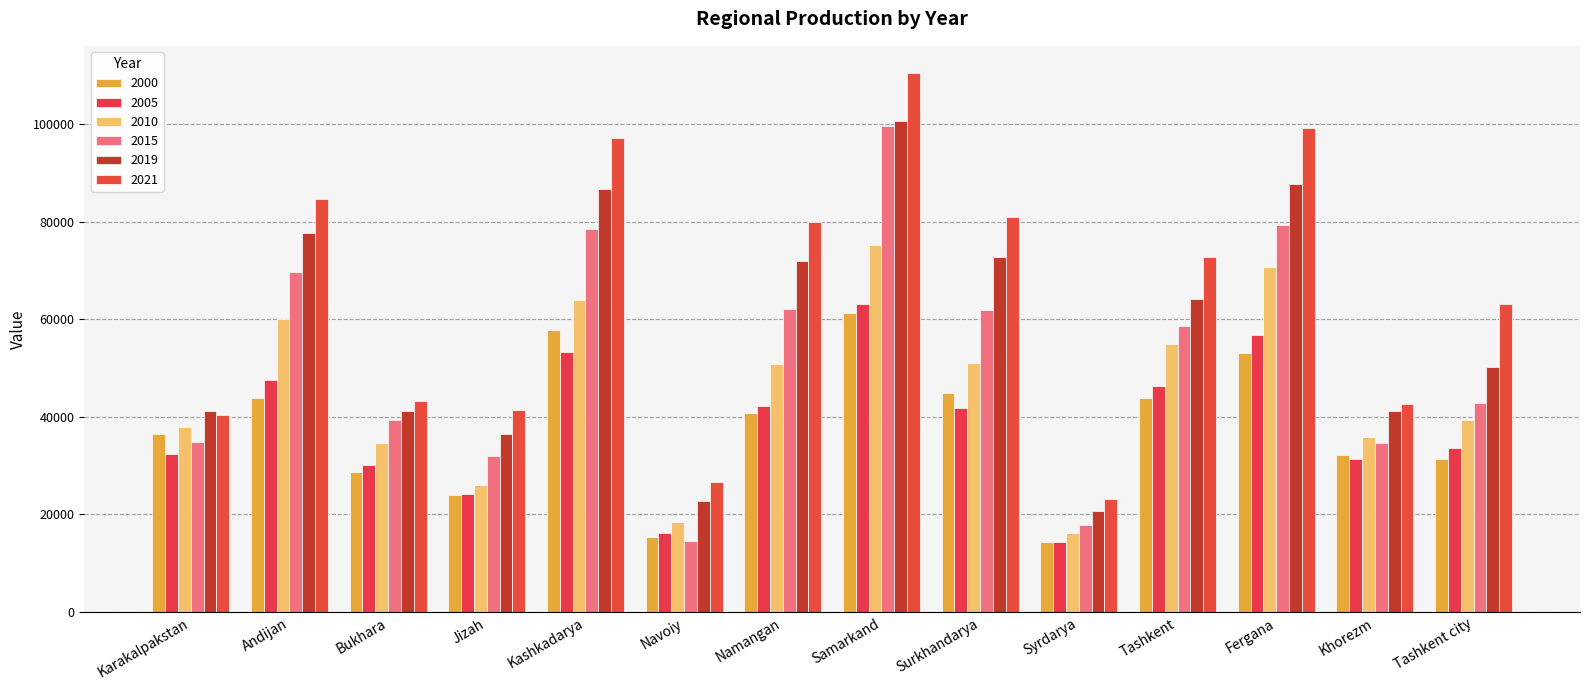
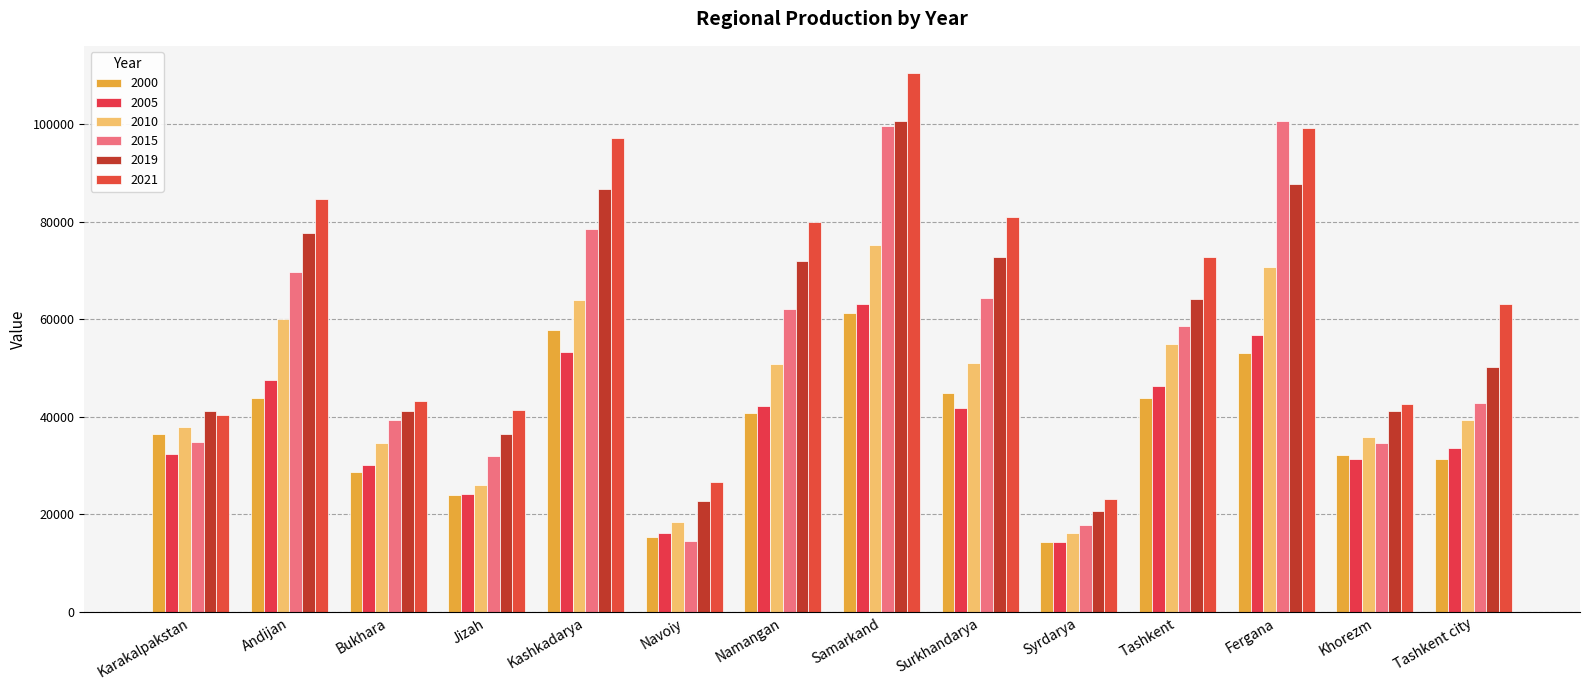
2015, Surkhandarya: 62000 -> 64000
2015, Fergana: 79000 -> 101000
